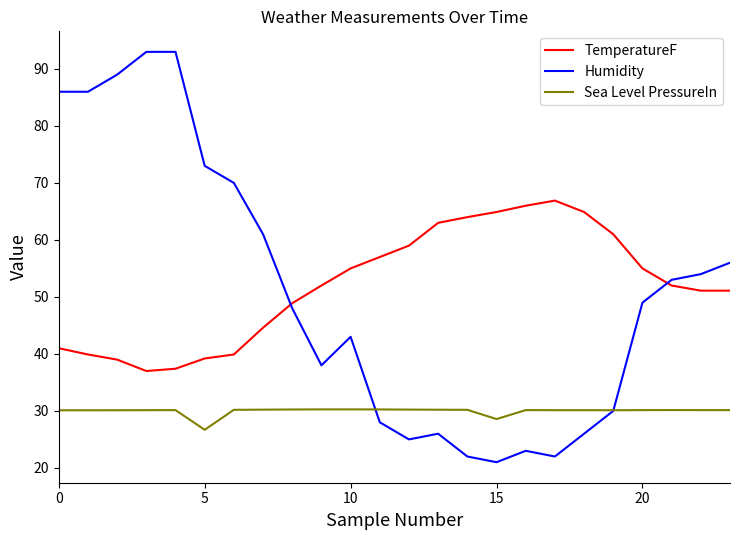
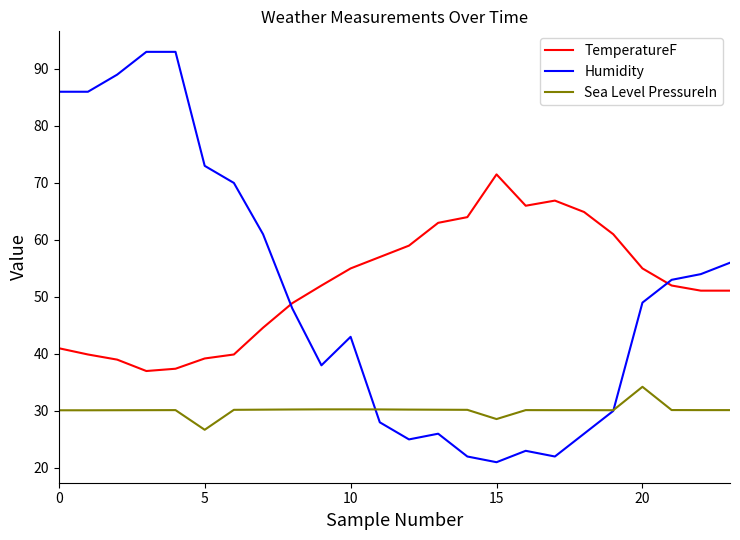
TemperatureF, 15: 65 -> 72
Sea Level PressureIn, 20: 30 -> 34
